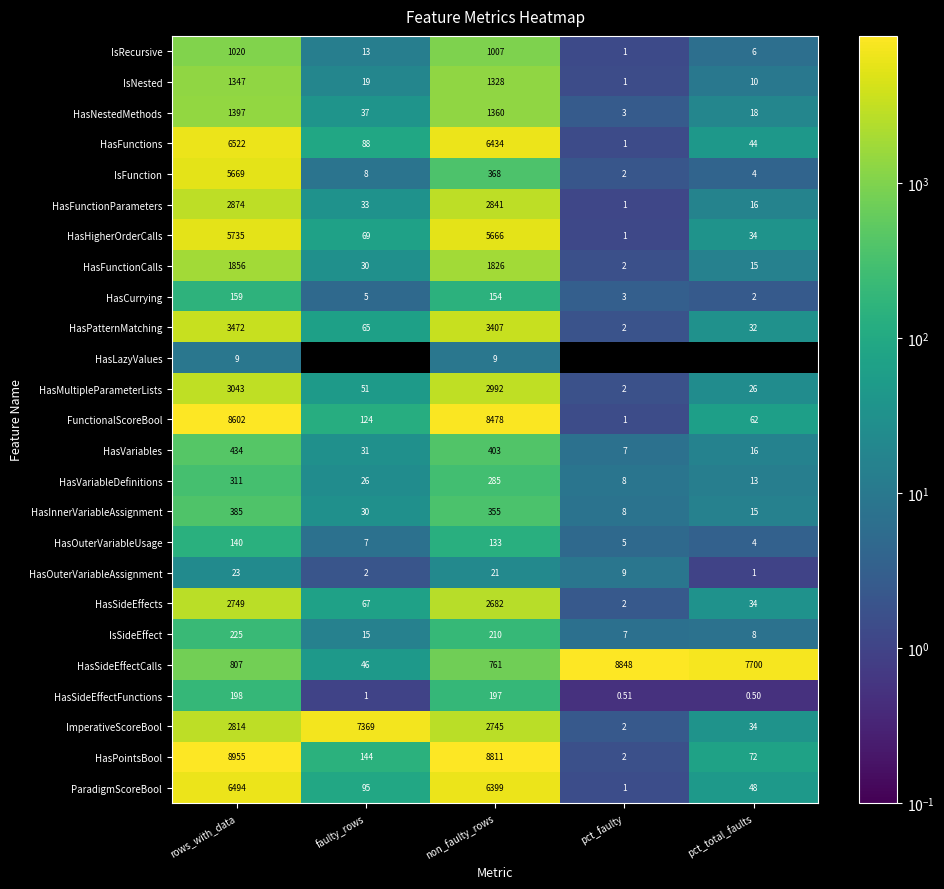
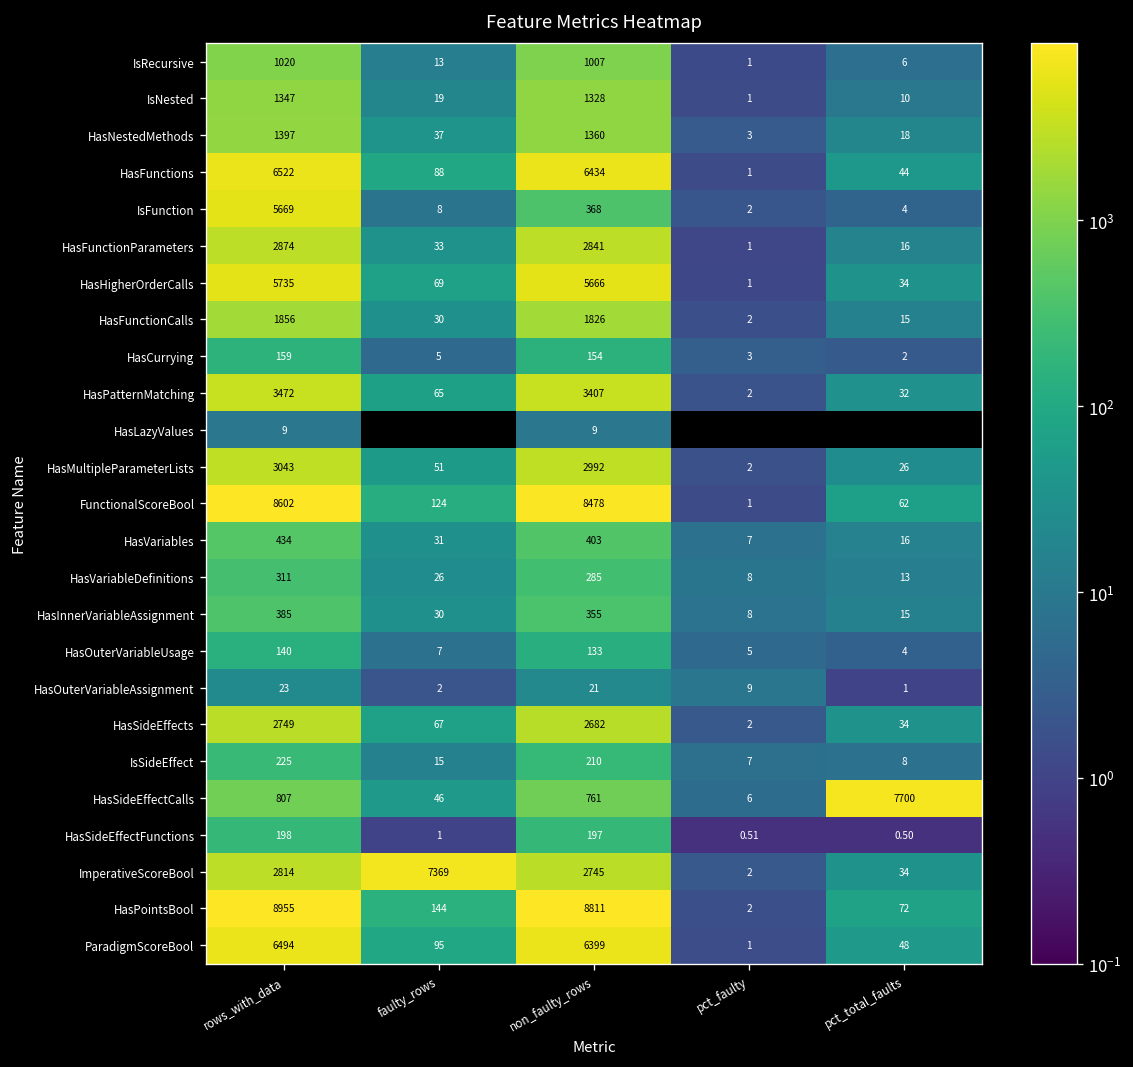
HasSideEffectCalls, pct_faulty: 8848 -> 6
